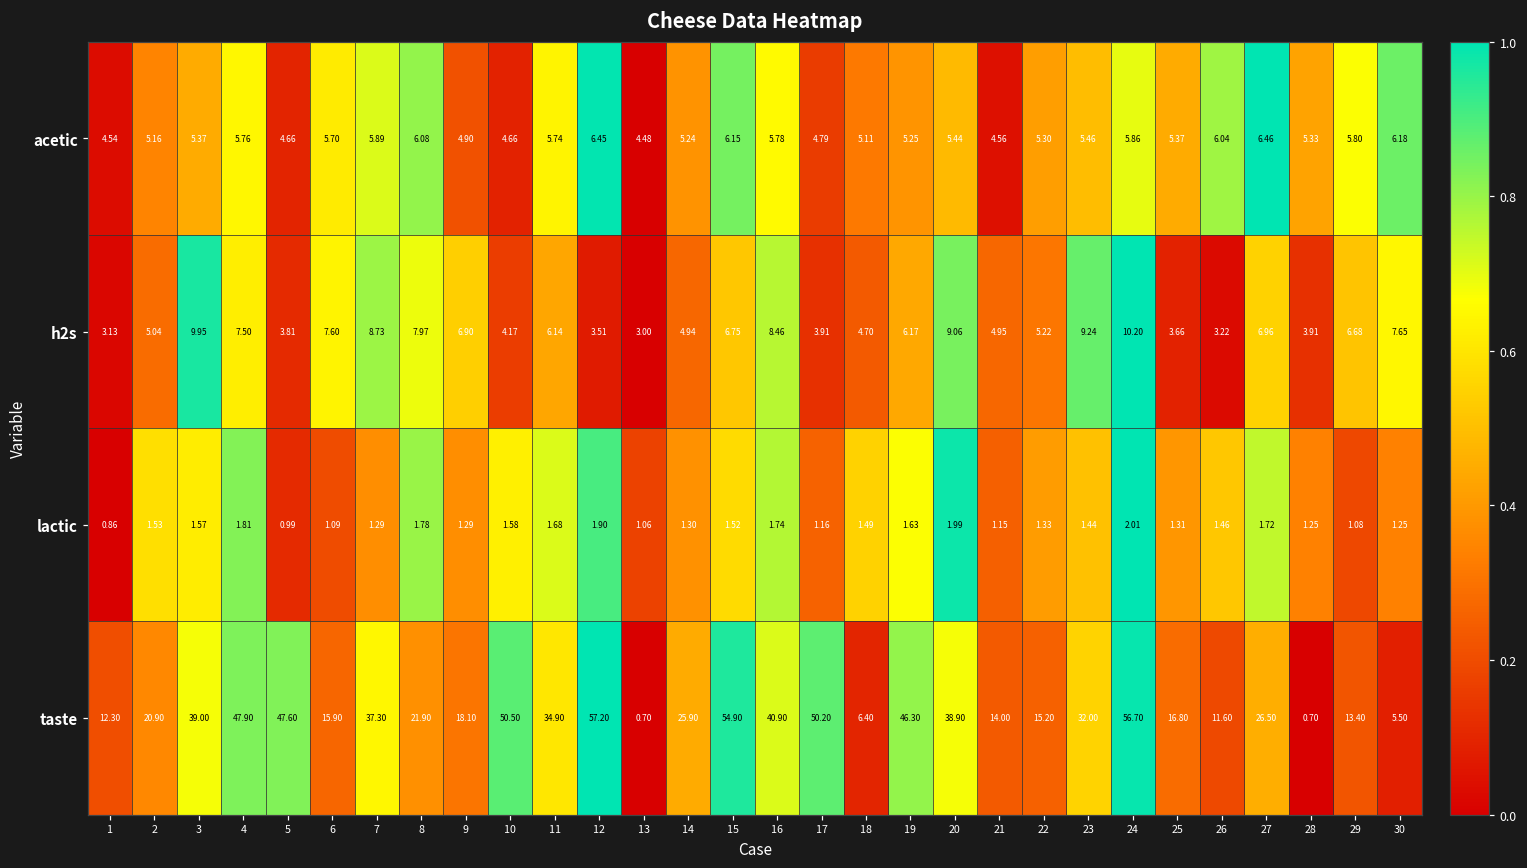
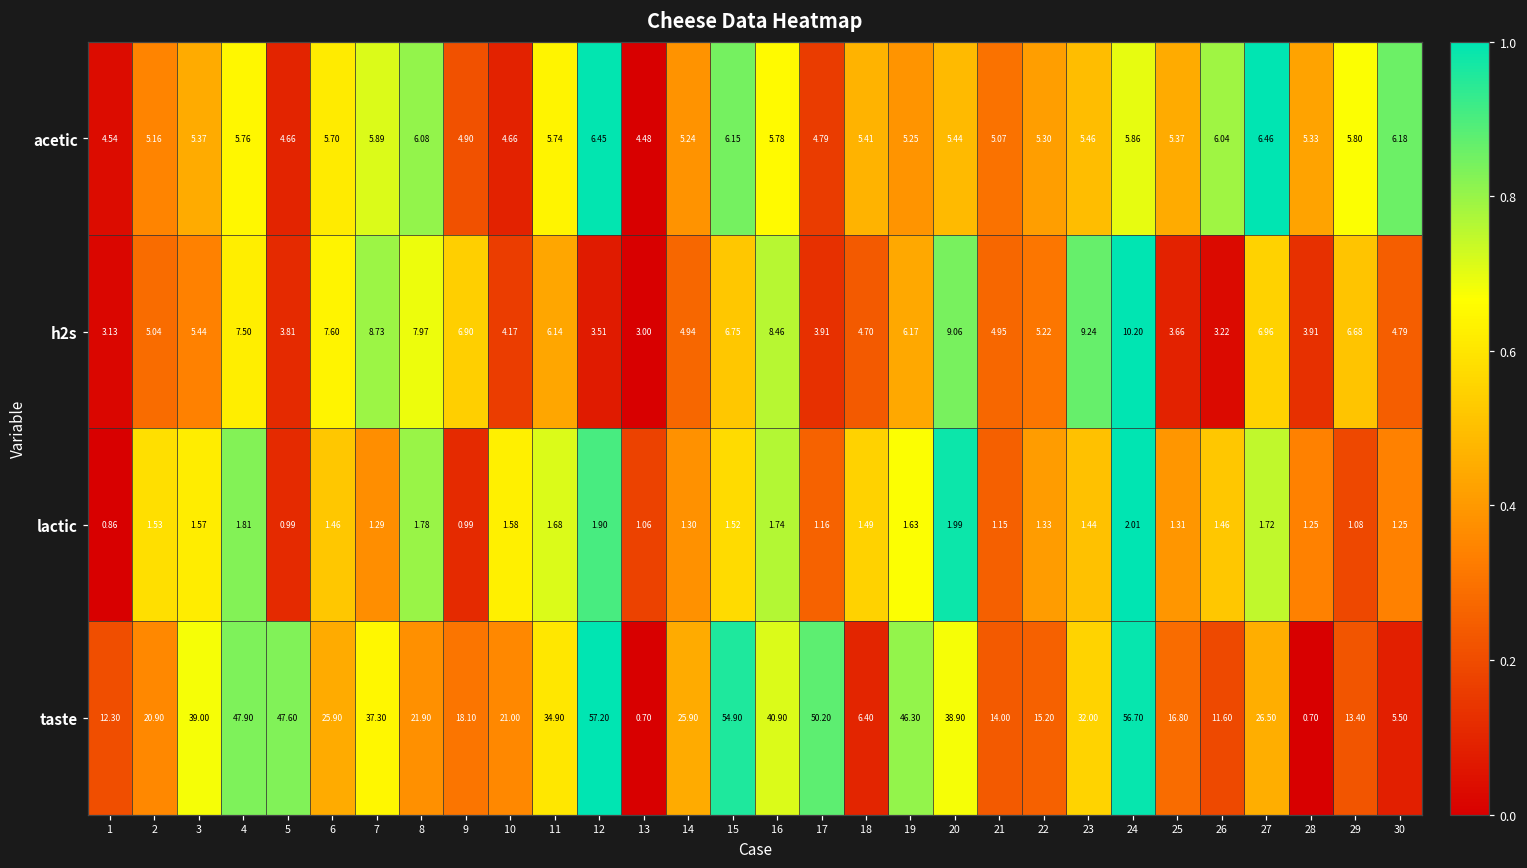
acetic, 18: 5.11 -> 5.41
acetic, 21: 4.56 -> 5.07
h2s, 3: 9.95 -> 5.44
h2s, 30: 7.65 -> 4.79
lactic, 6: 1.09 -> 1.46
lactic, 9: 1.29 -> 0.99
taste, 6: 15.90 -> 25.90
taste, 10: 50.50 -> 21.00
